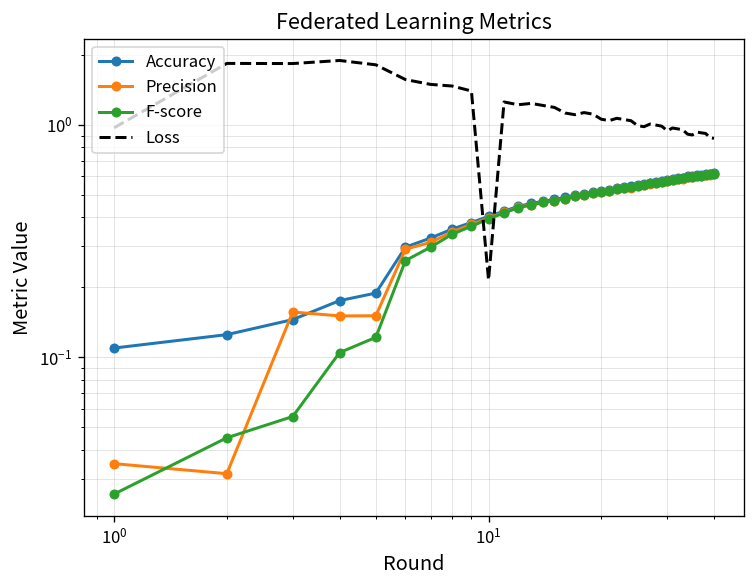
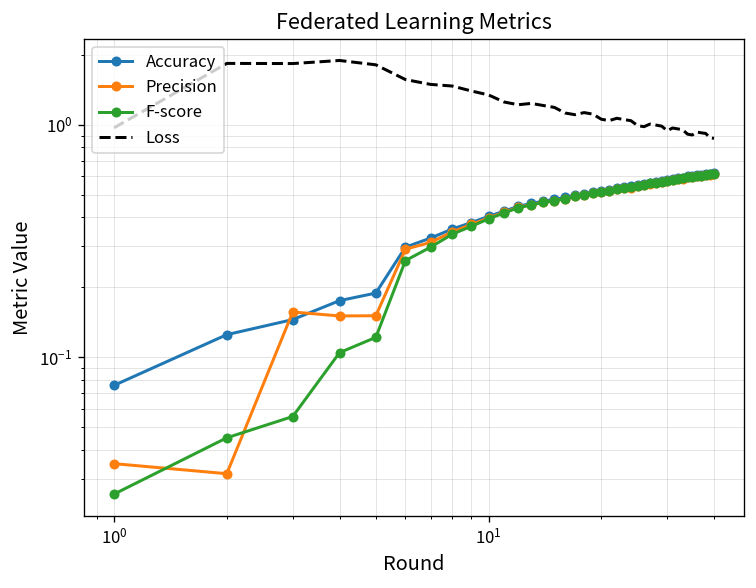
Accuracy, 10^0: 0.11 -> 0.076
Loss, 10^1: 0.21 -> 1.3
